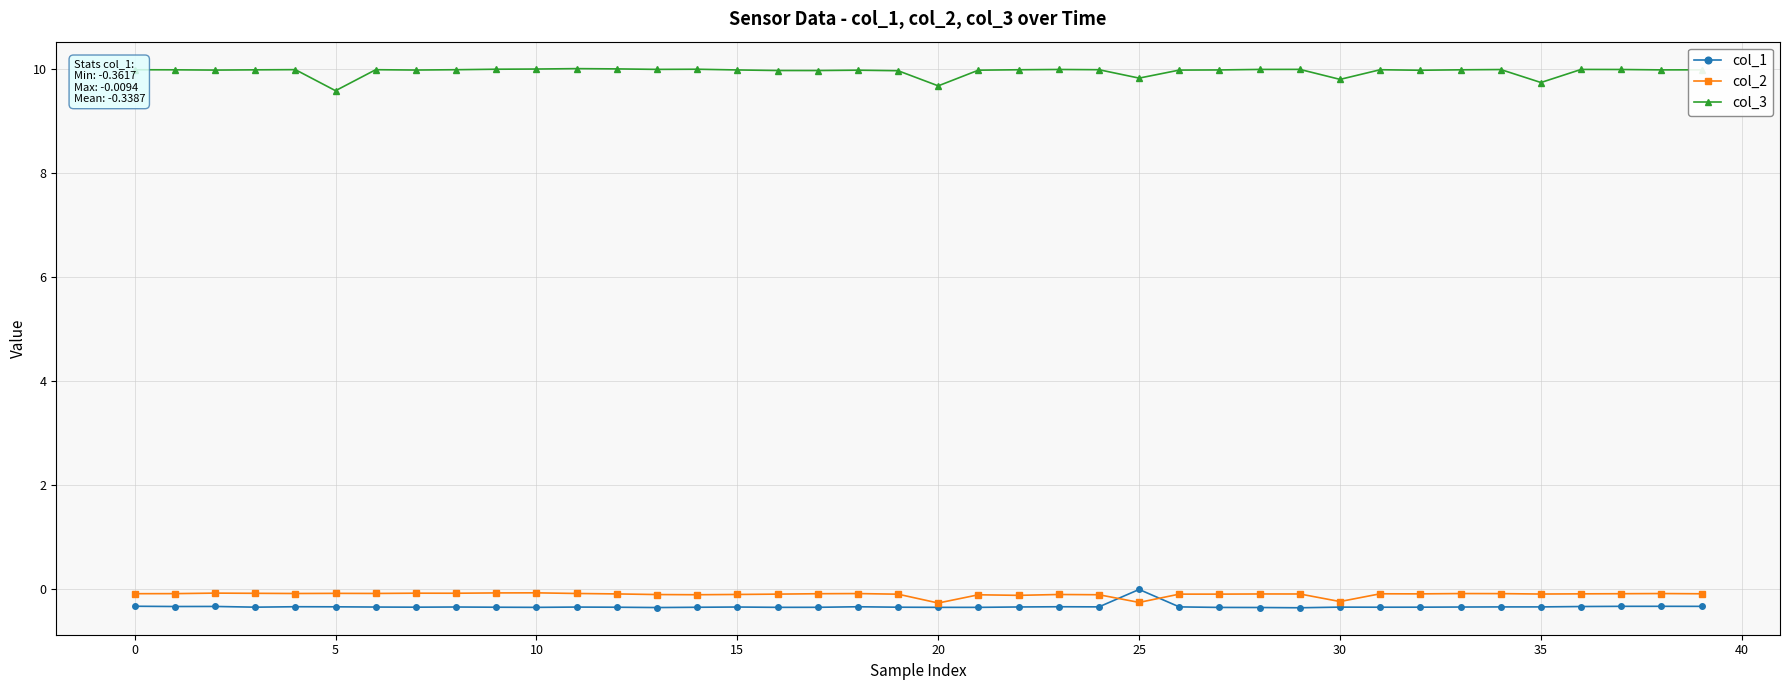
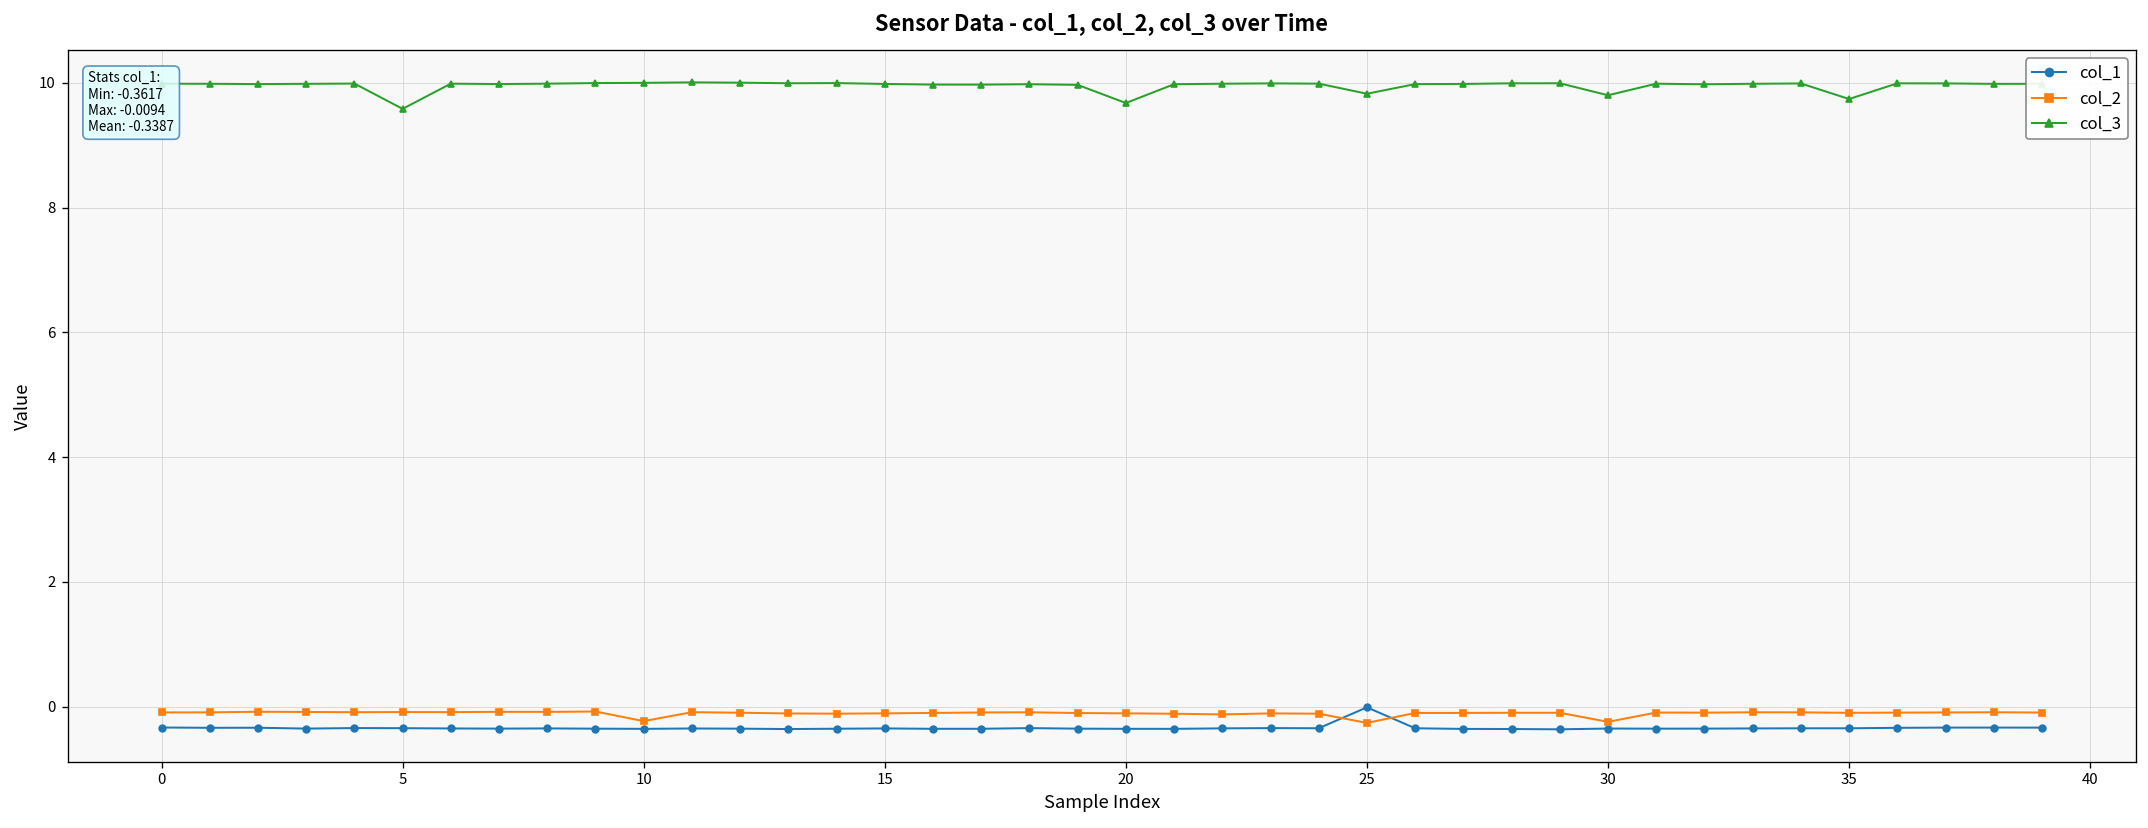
col_2, 10: -0.1 -> -0.2
col_2, 20: -0.3 -> -0.1
